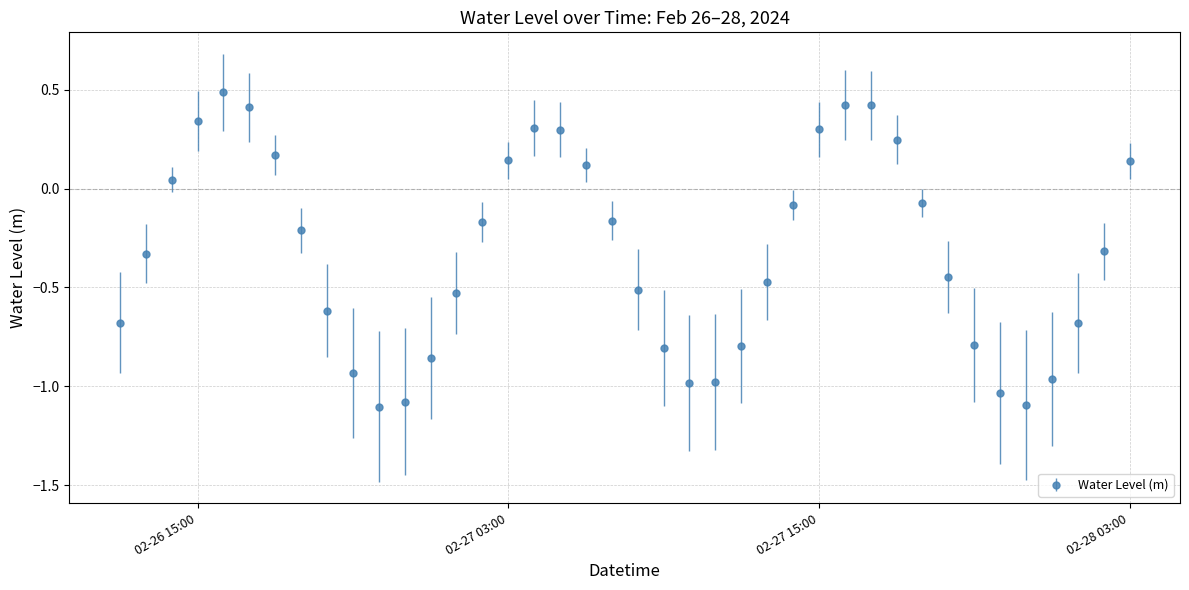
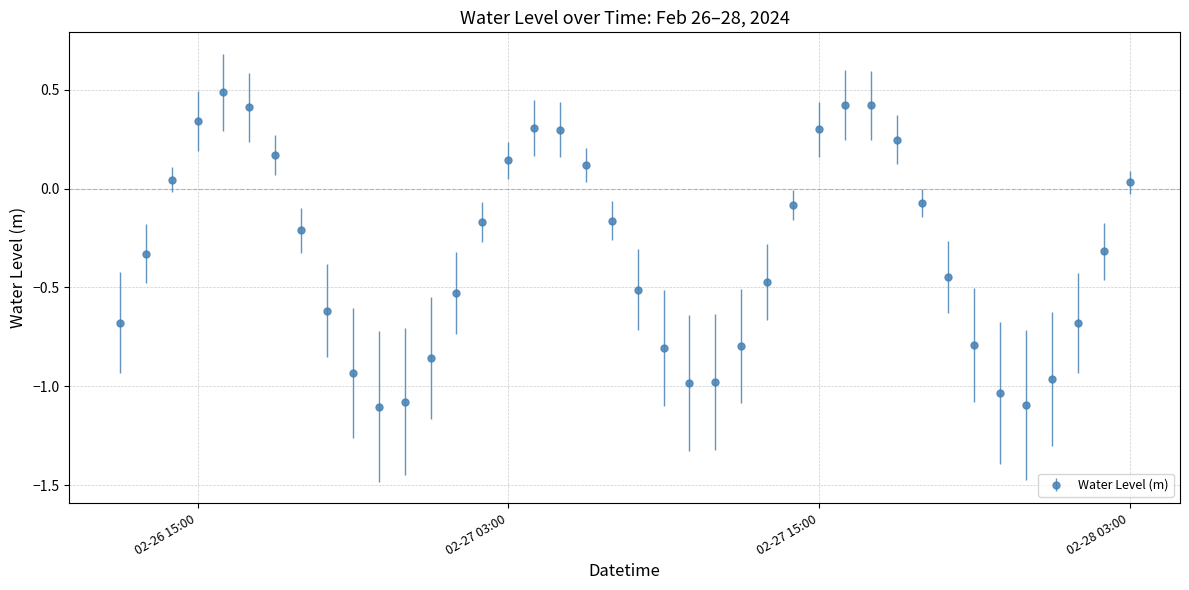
02-28 03:00: 0.14 -> 0.03
